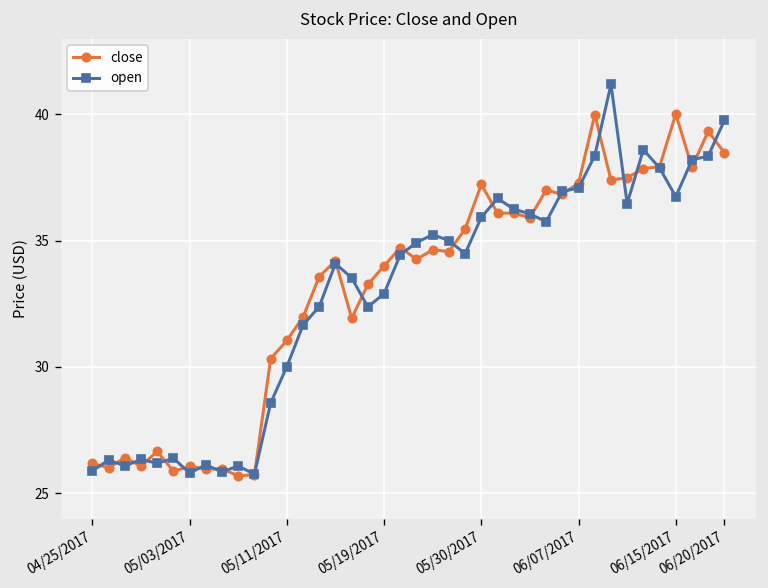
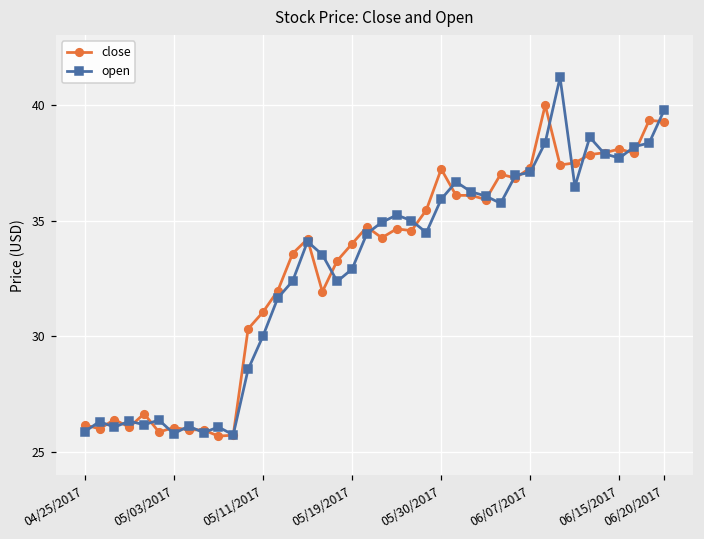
close, 06/15/2017: 40.0 -> 38.1
open, 06/15/2017: 36.7 -> 37.7
close, 06/20/2017: 38.5 -> 39.3
